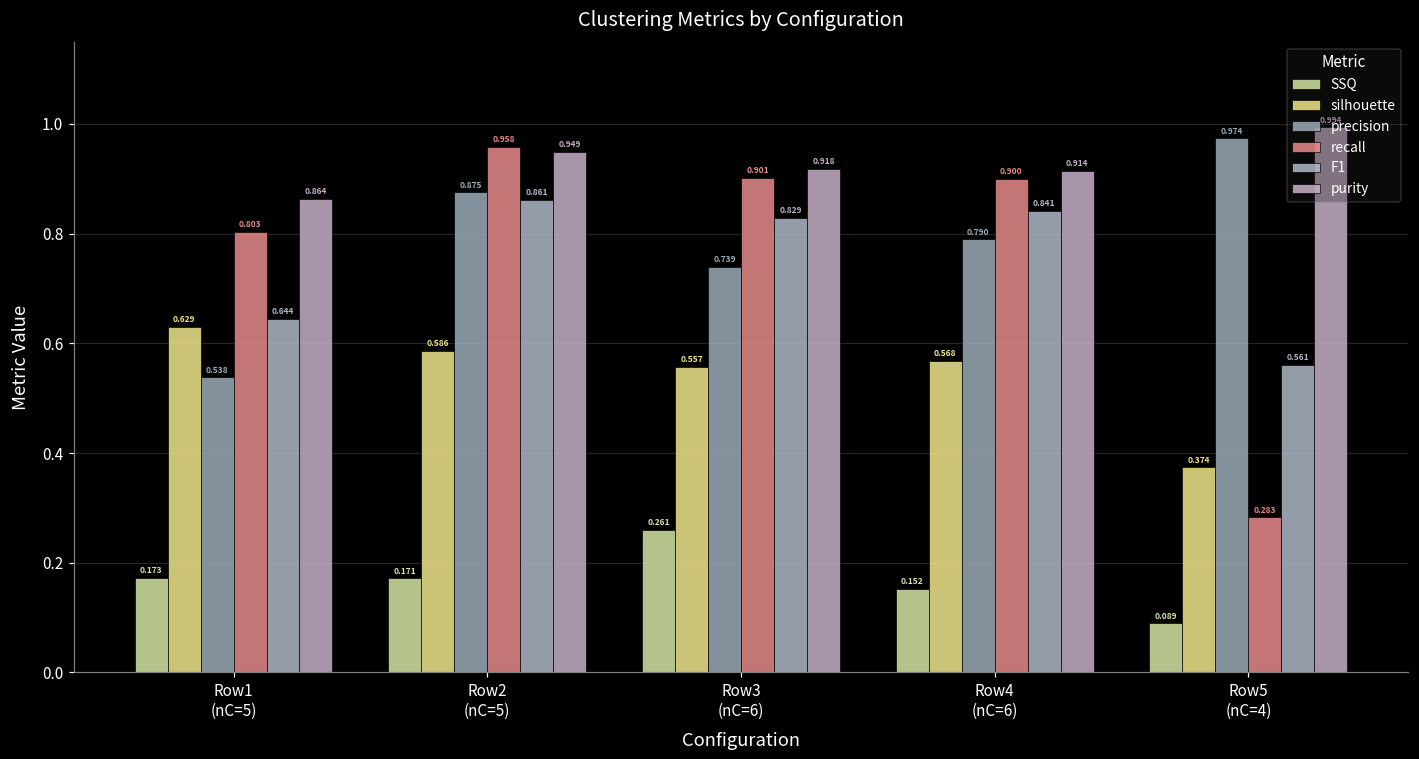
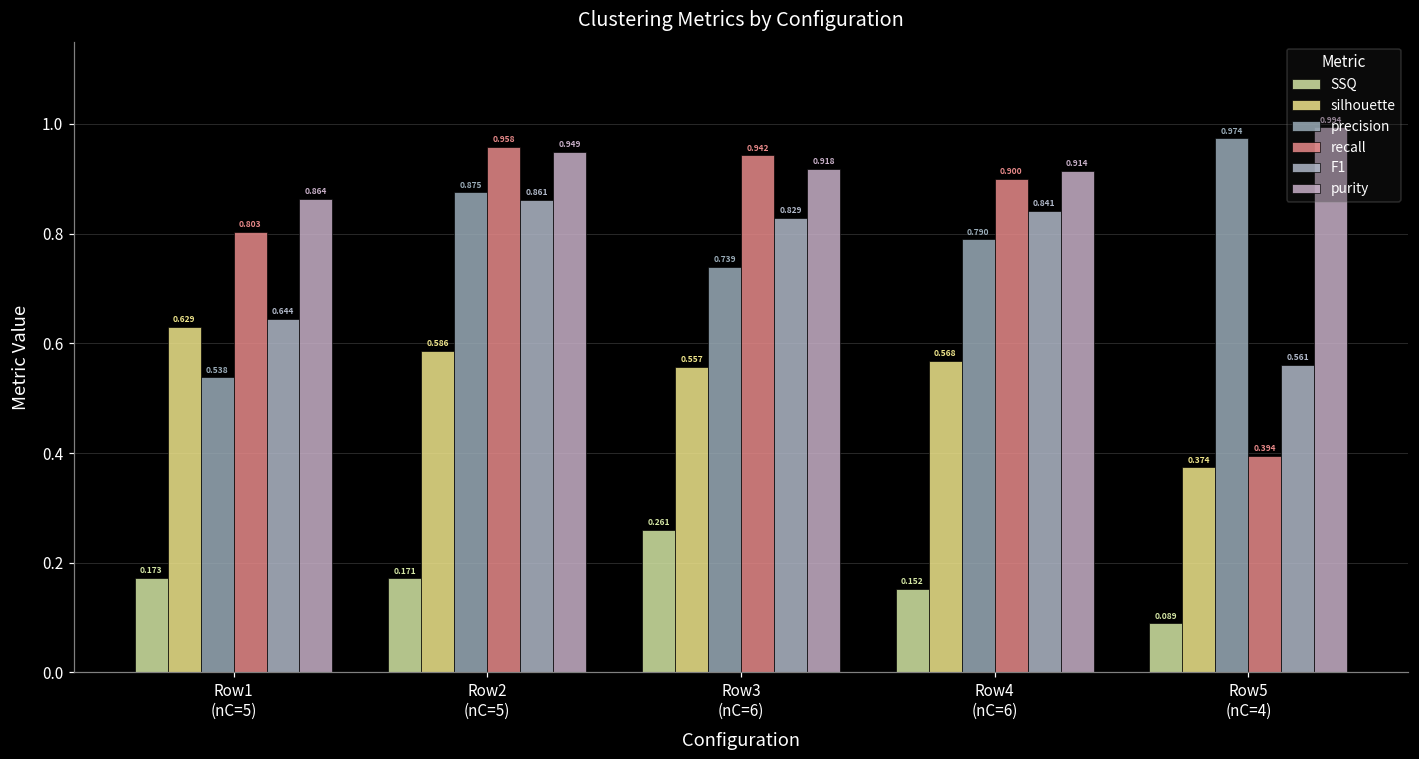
recall, Row3 (nC=6): 0.901 -> 0.942
recall, Row5 (nC=4): 0.283 -> 0.394
